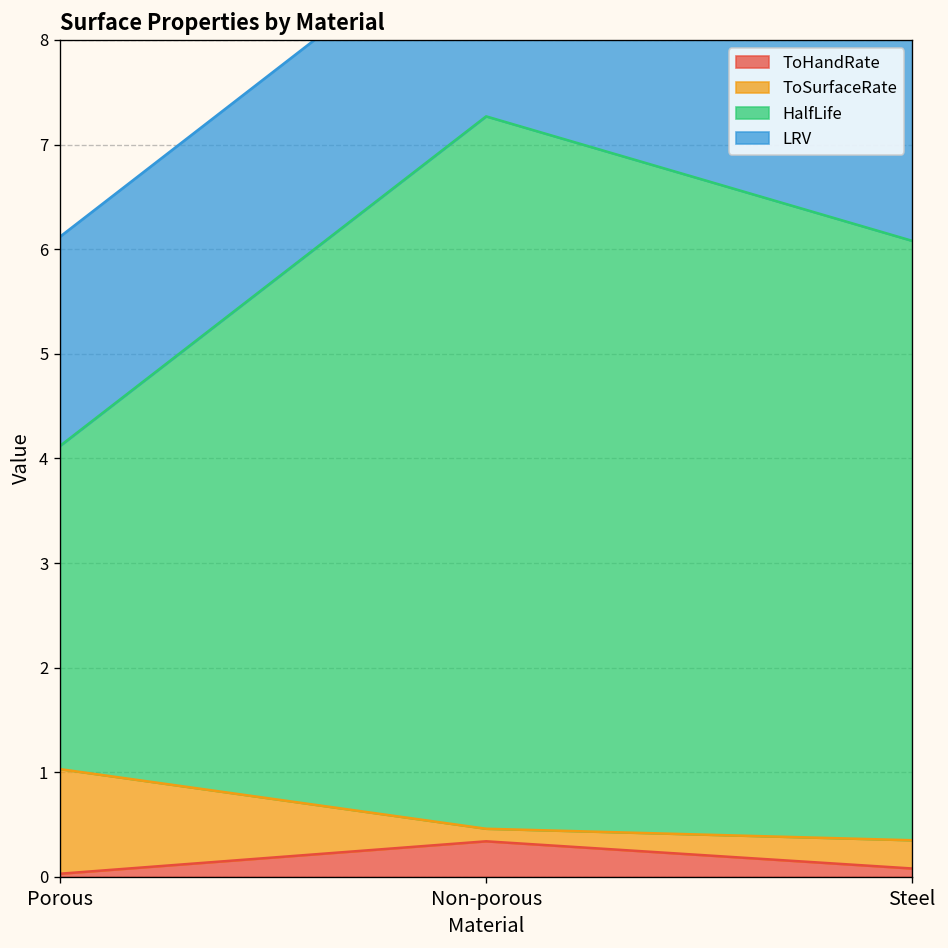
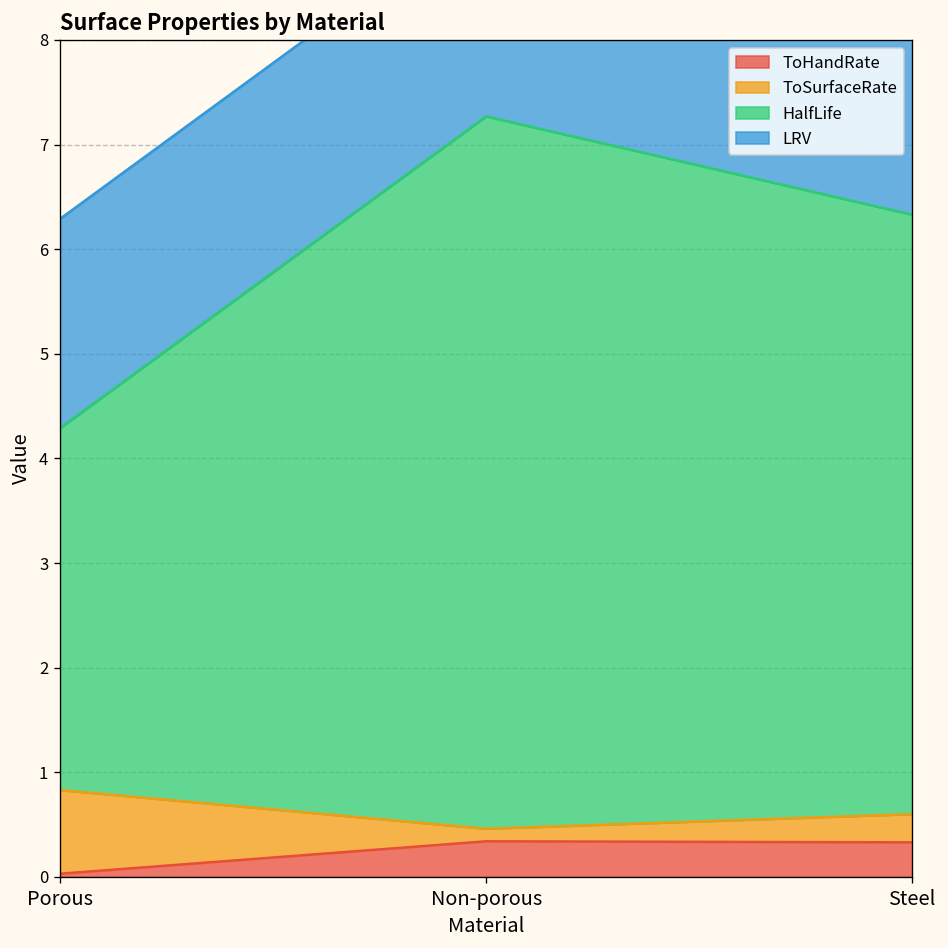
ToSurfaceRate, Porous: 1.0 -> 0.8
HalfLife, Porous: 3.1 -> 3.5
ToHandRate, Steel: 0.1 -> 0.3
